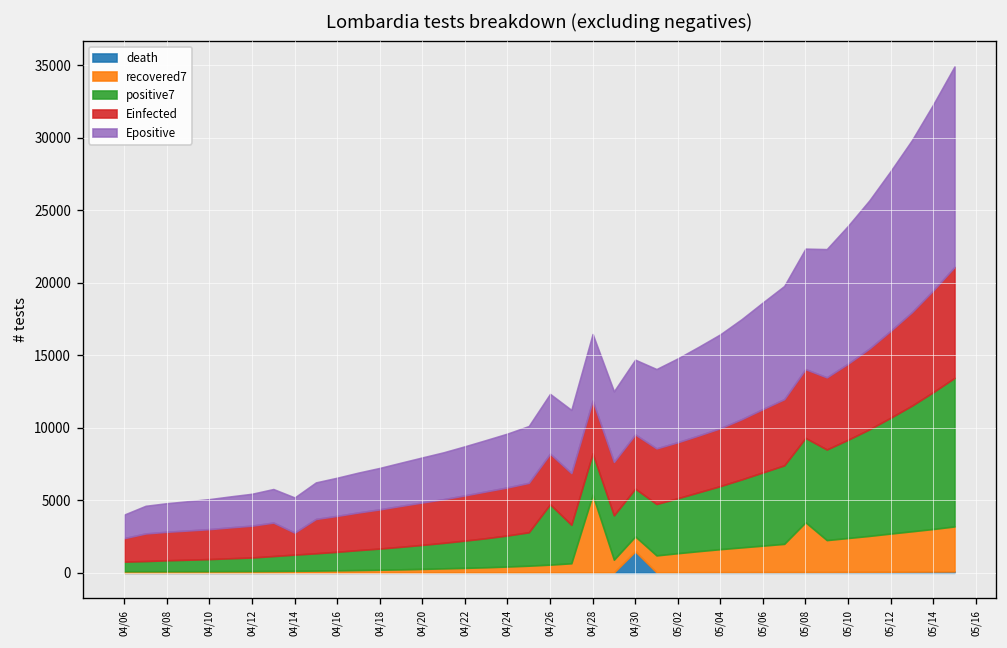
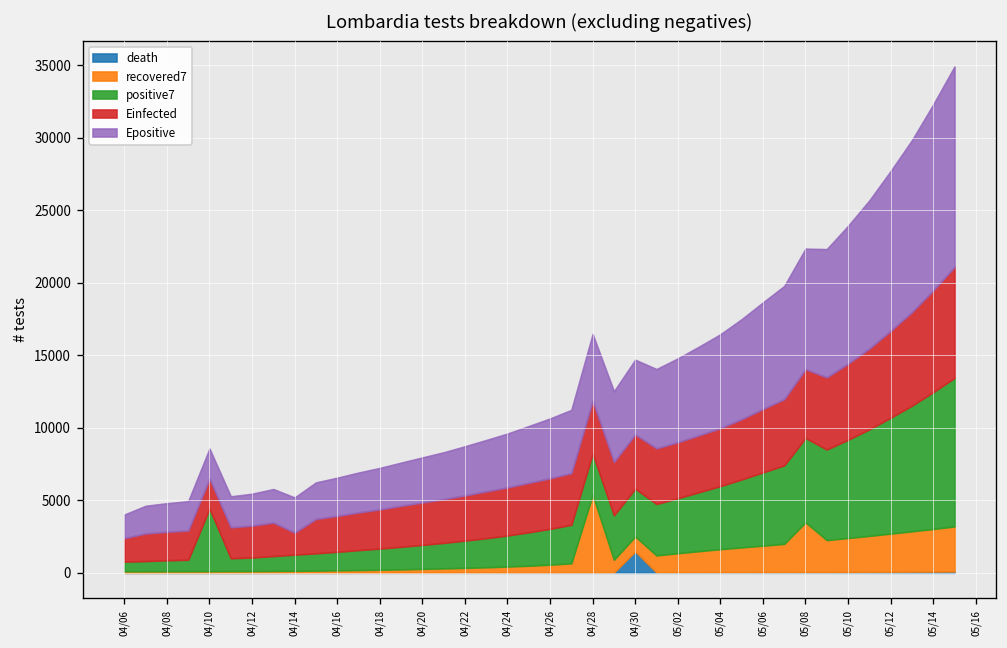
positive7, 04/10: 800 -> 4300
positive7, 04/26: 4200 -> 2500
